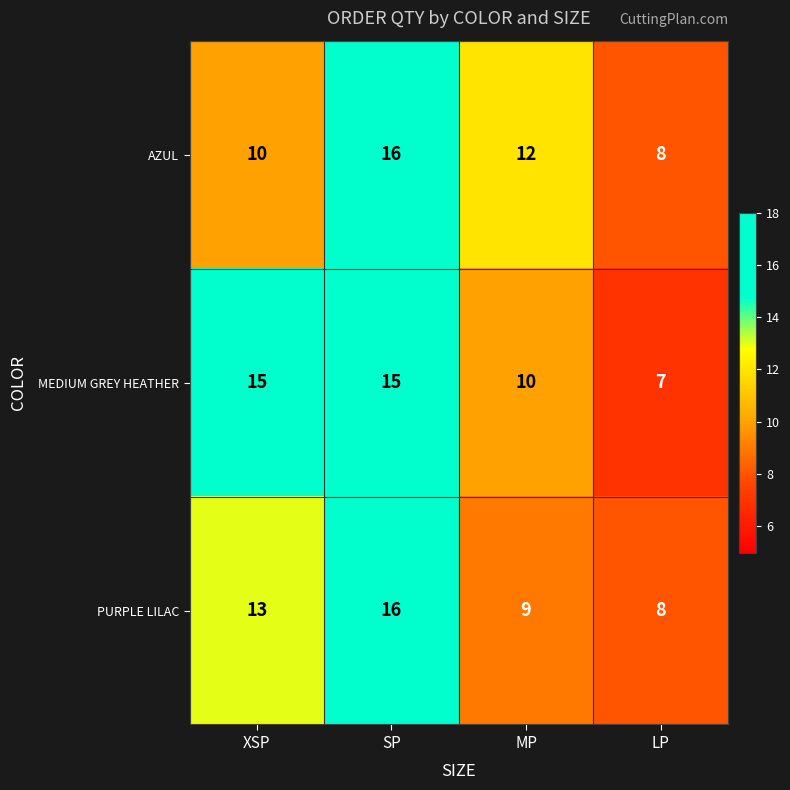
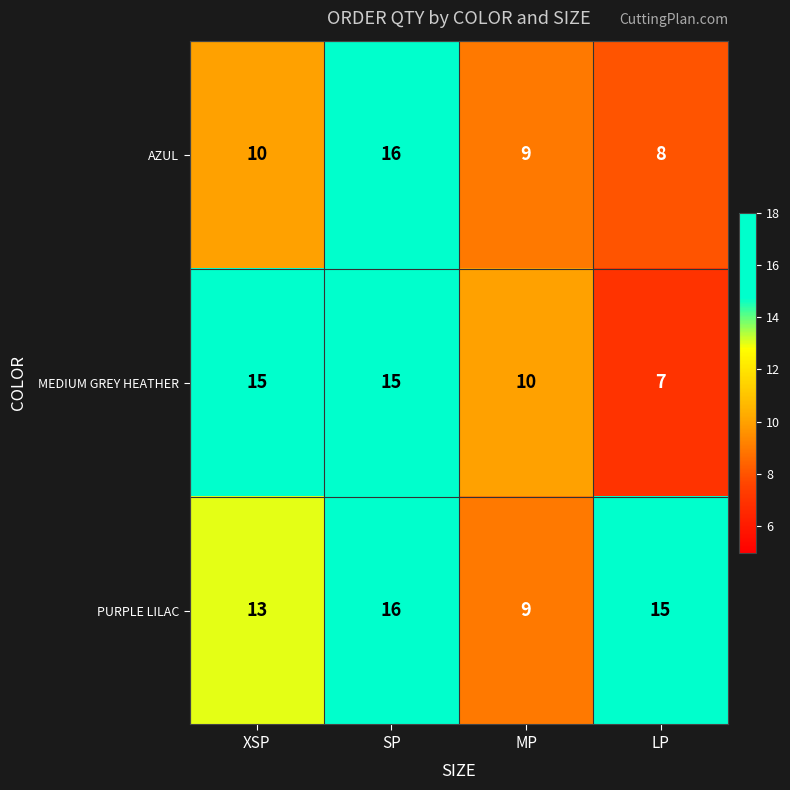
AZUL, MP: 12 -> 9
PURPLE LILAC, LP: 8 -> 15
